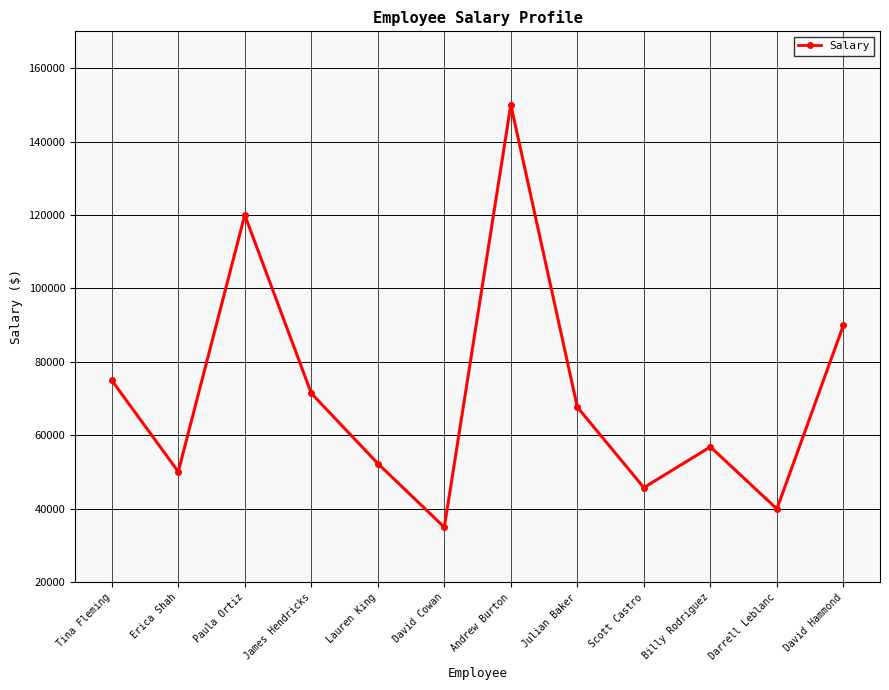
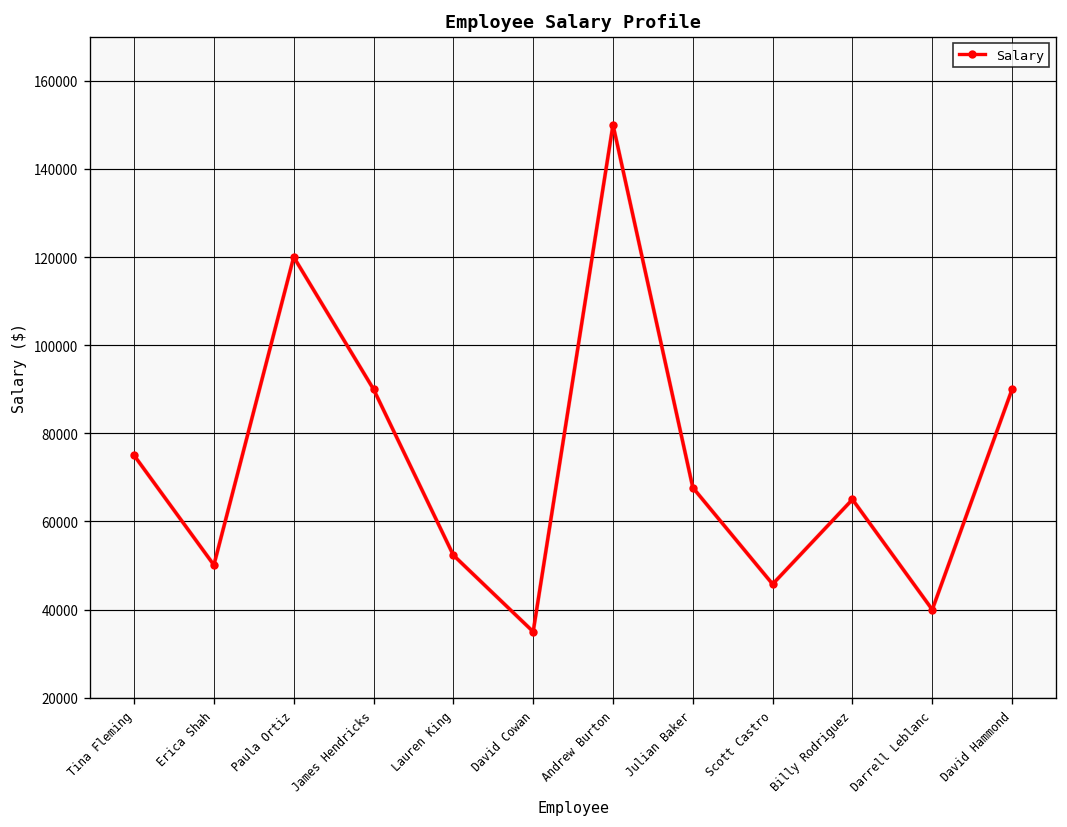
James Hendricks: 71000 -> 90000
Billy Rodriguez: 57000 -> 65000
